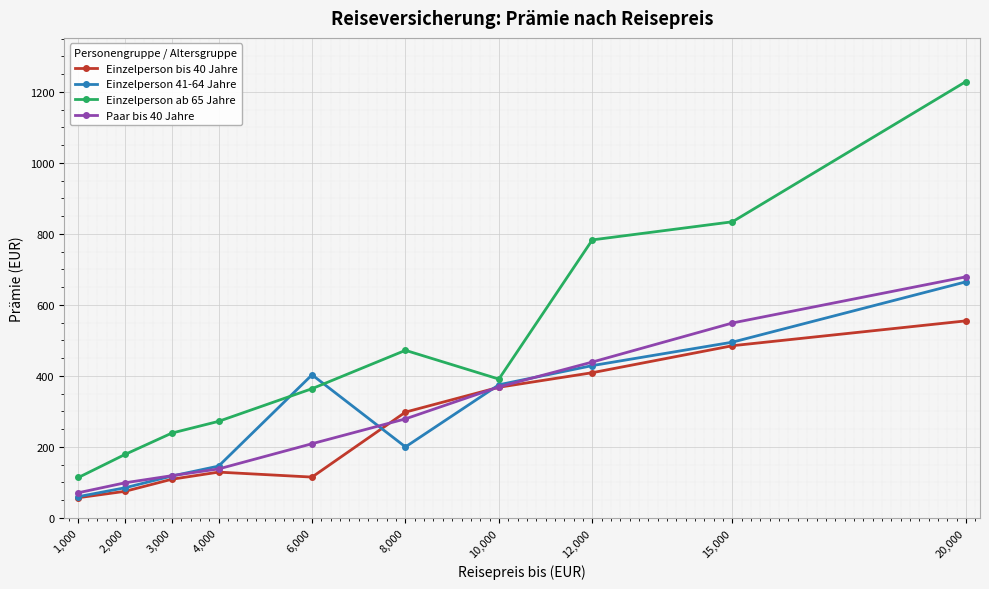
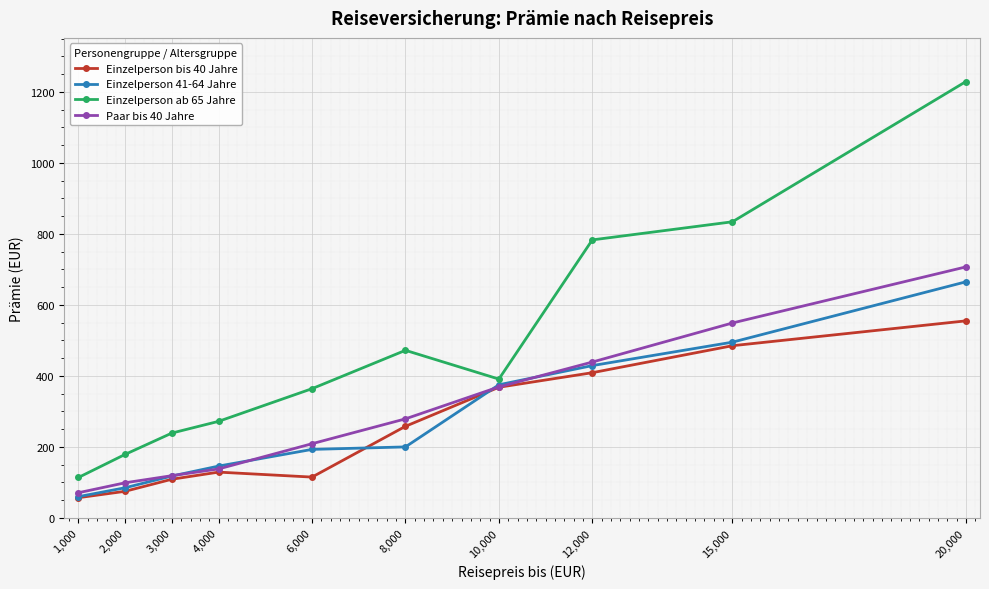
Einzelperson 41-64 Jahre, 6,000: 400 -> 190
Einzelperson bis 40 Jahre, 8,000: 300 -> 260
Paar bis 40 Jahre, 20,000: 680 -> 710
